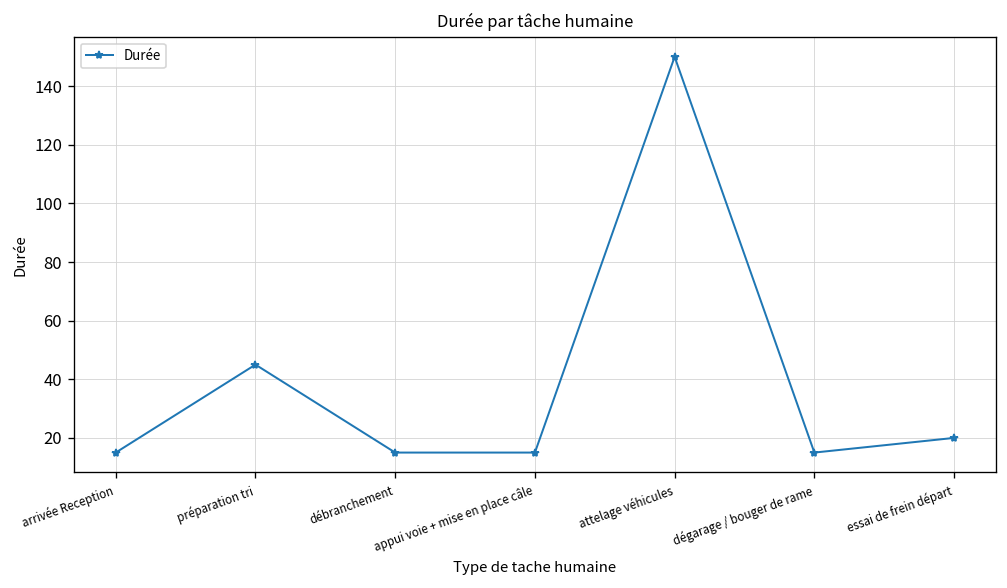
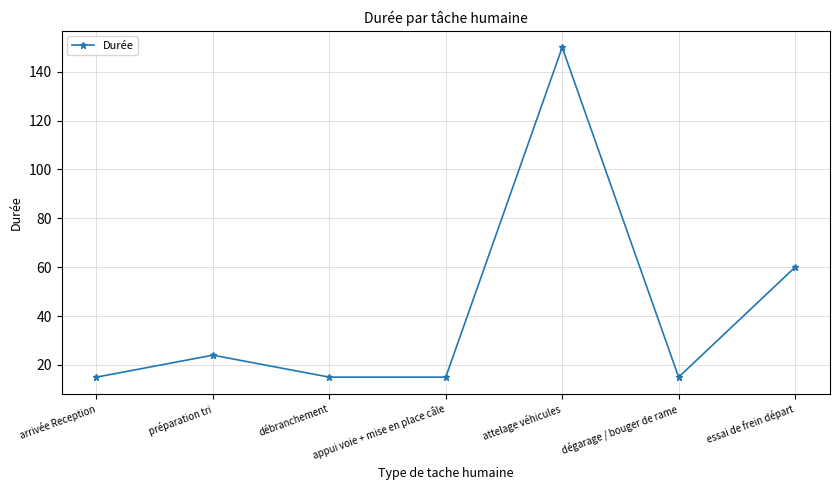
préparation tri: 45 -> 24
essai de frein départ: 20 -> 60
